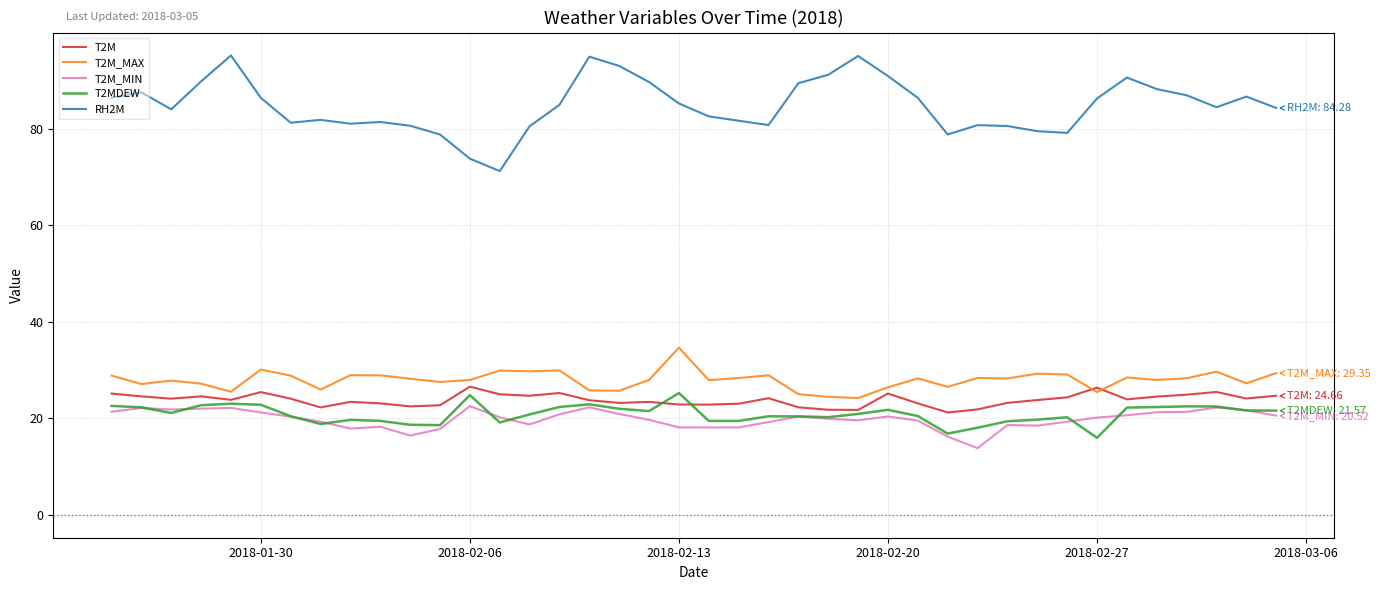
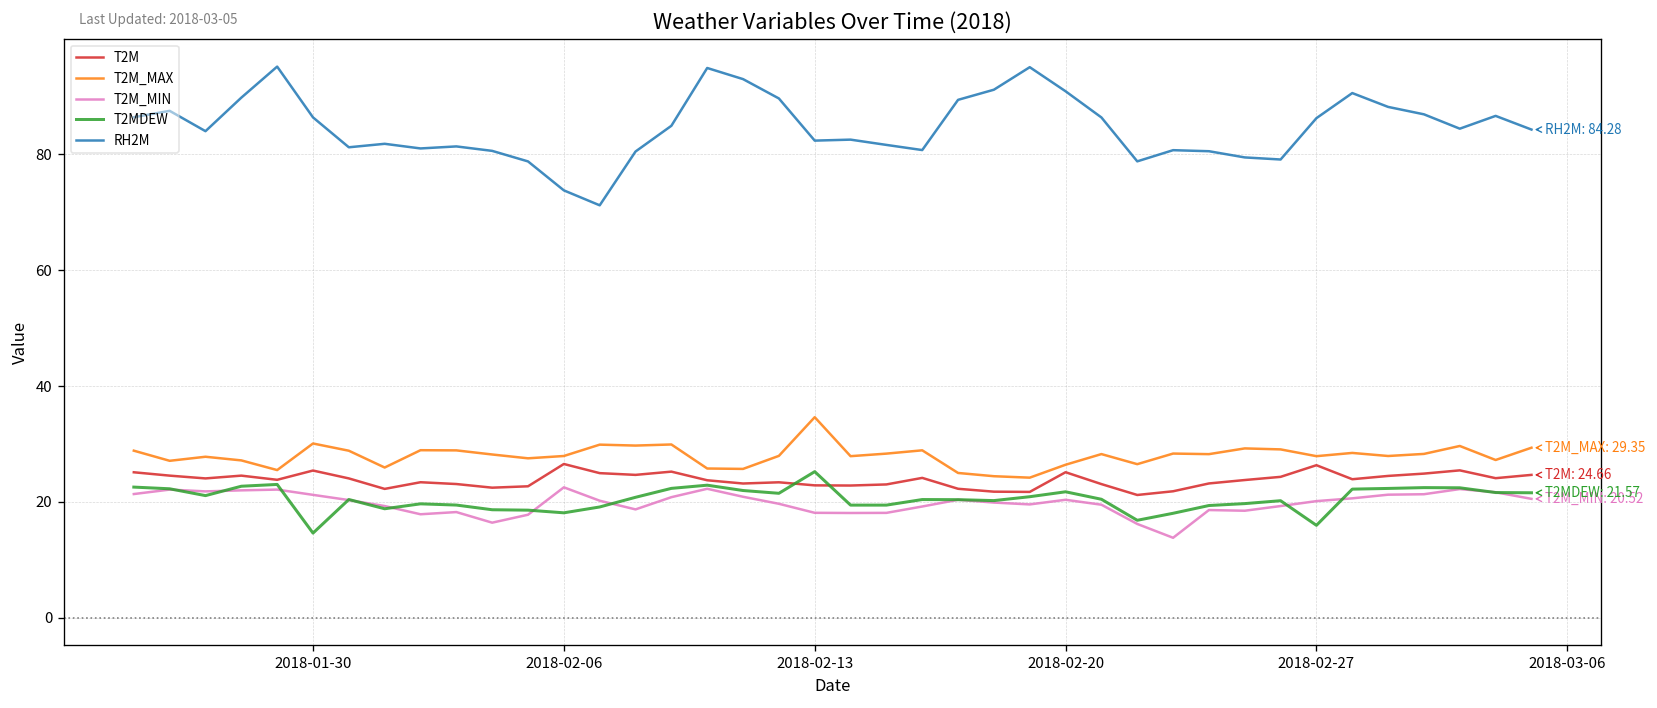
T2MDEW, 2018-01-30: 23 -> 15
T2MDEW, 2018-02-06: 25 -> 18
RH2M, 2018-02-13: 85 -> 82
T2M_MAX, 2018-02-27: 25 -> 28
